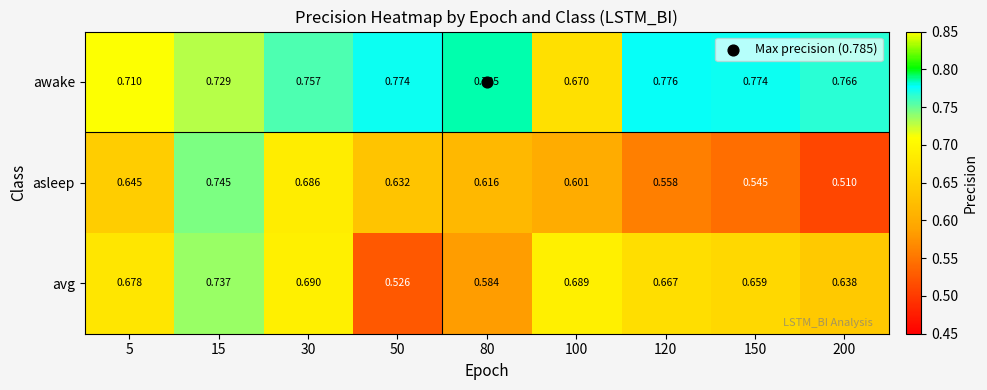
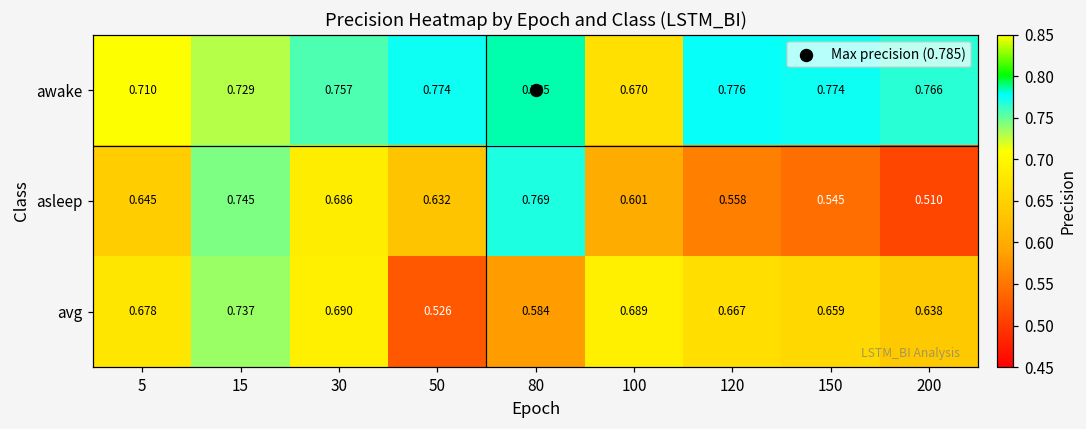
asleep, 80: 0.616 -> 0.769
